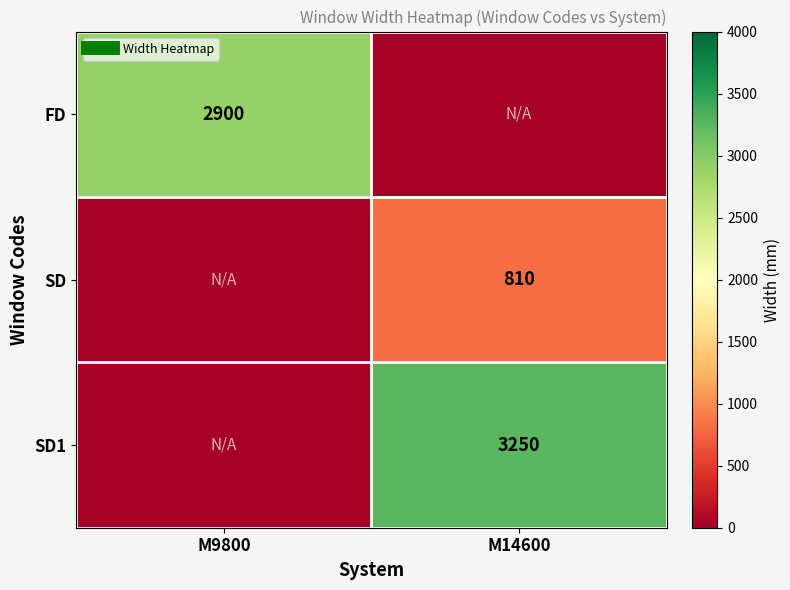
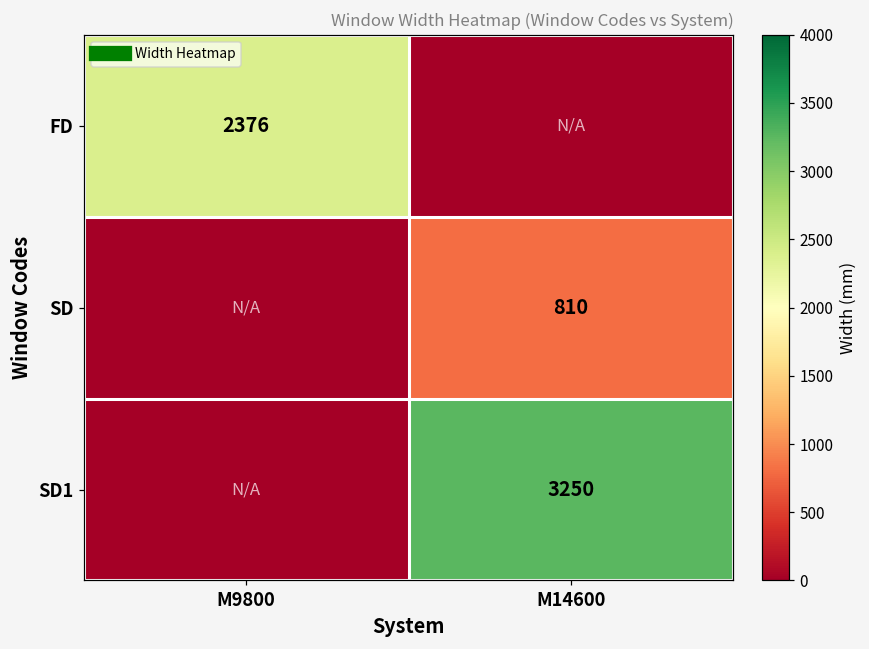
FD, M9800: 2900 -> 2376
